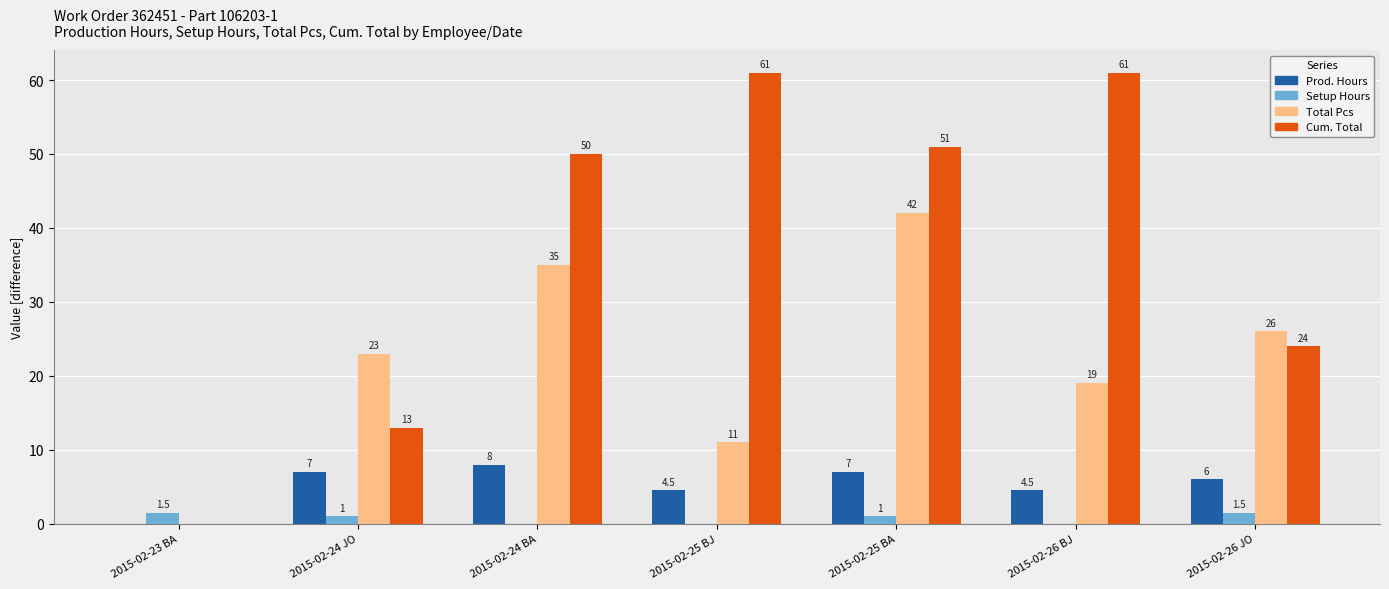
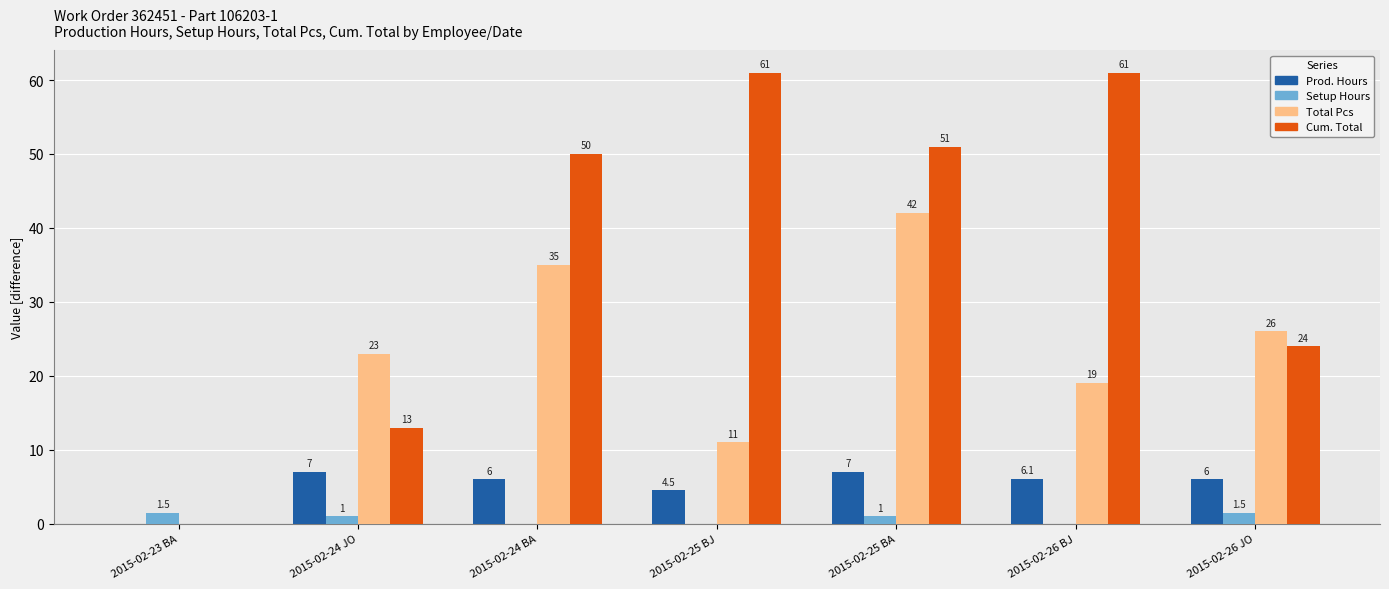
Prod. Hours, 2015-02-24 BA: 8 -> 6
Prod. Hours, 2015-02-26 BJ: 4.5 -> 6.1
